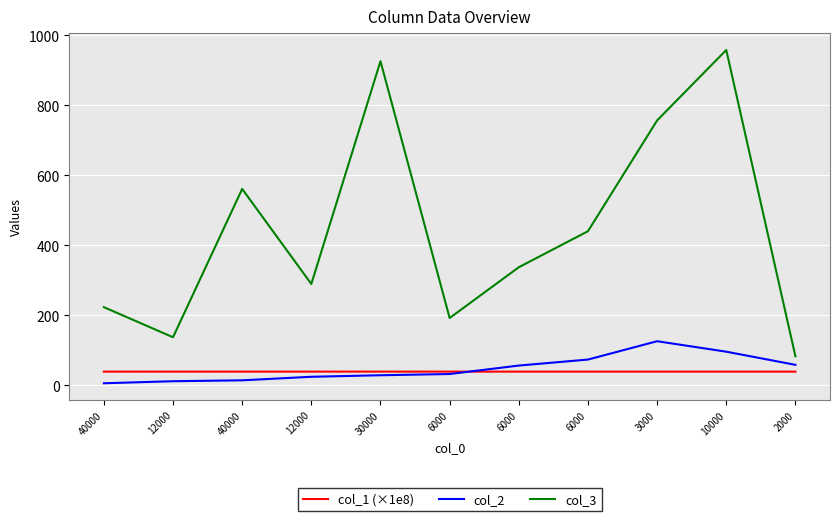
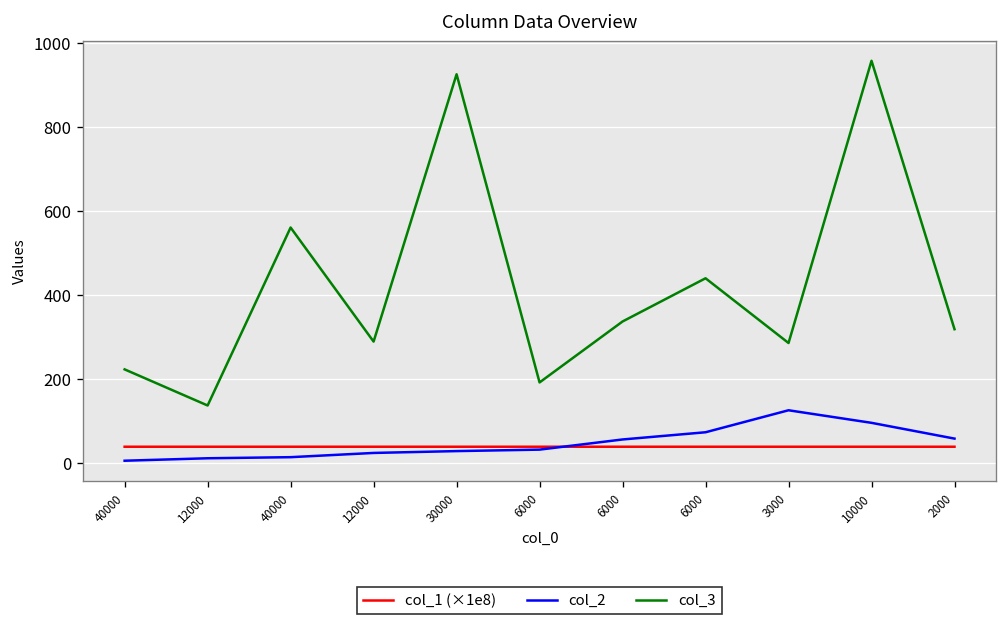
col_3, 3000: 760 -> 290
col_3, 2000: 80 -> 320
